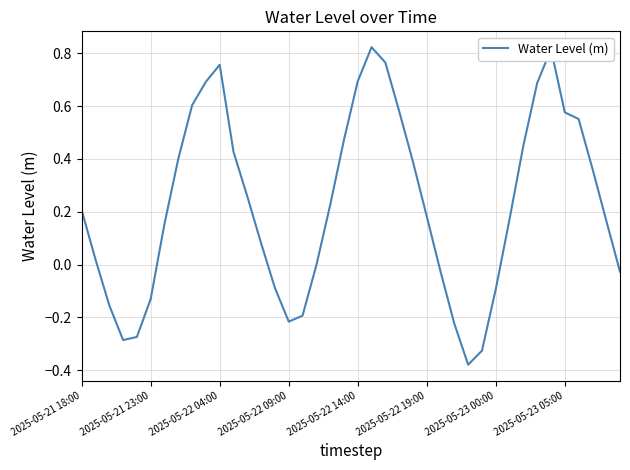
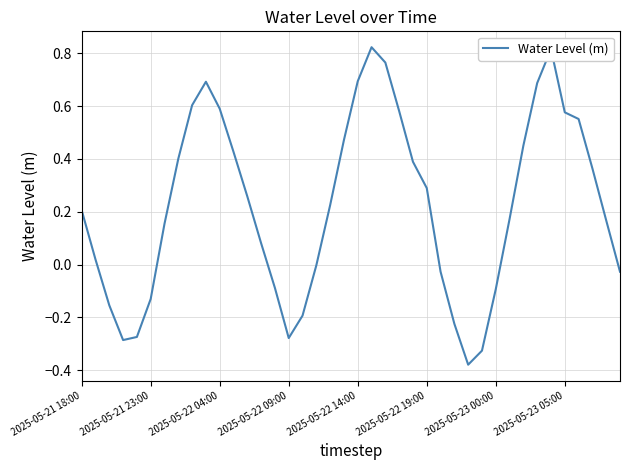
2025-05-22 04:00: 0.76 -> 0.59
2025-05-22 09:00: -0.22 -> -0.28
2025-05-22 19:00: 0.18 -> 0.29
